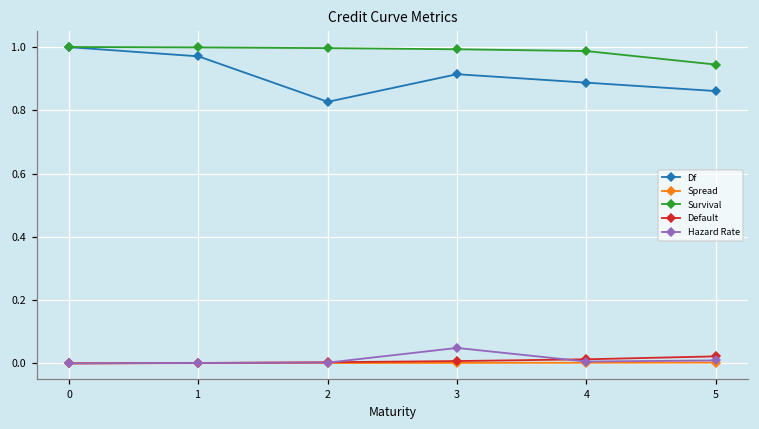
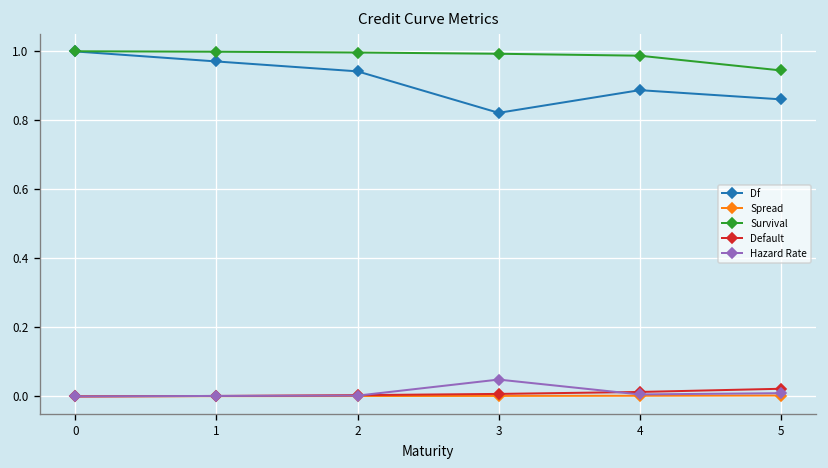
Df, 2: 0.83 -> 0.94
Df, 3: 0.91 -> 0.82
